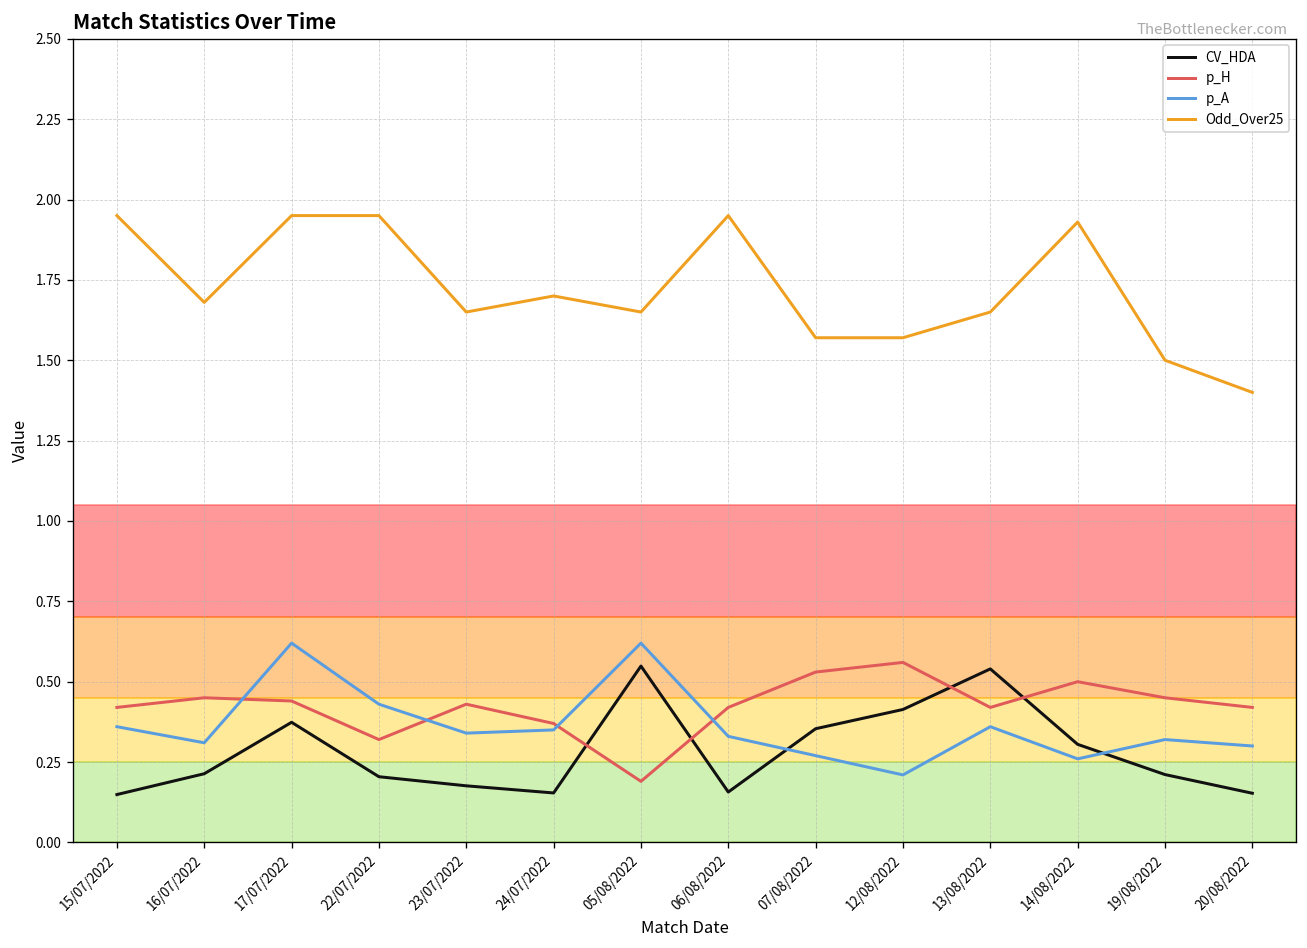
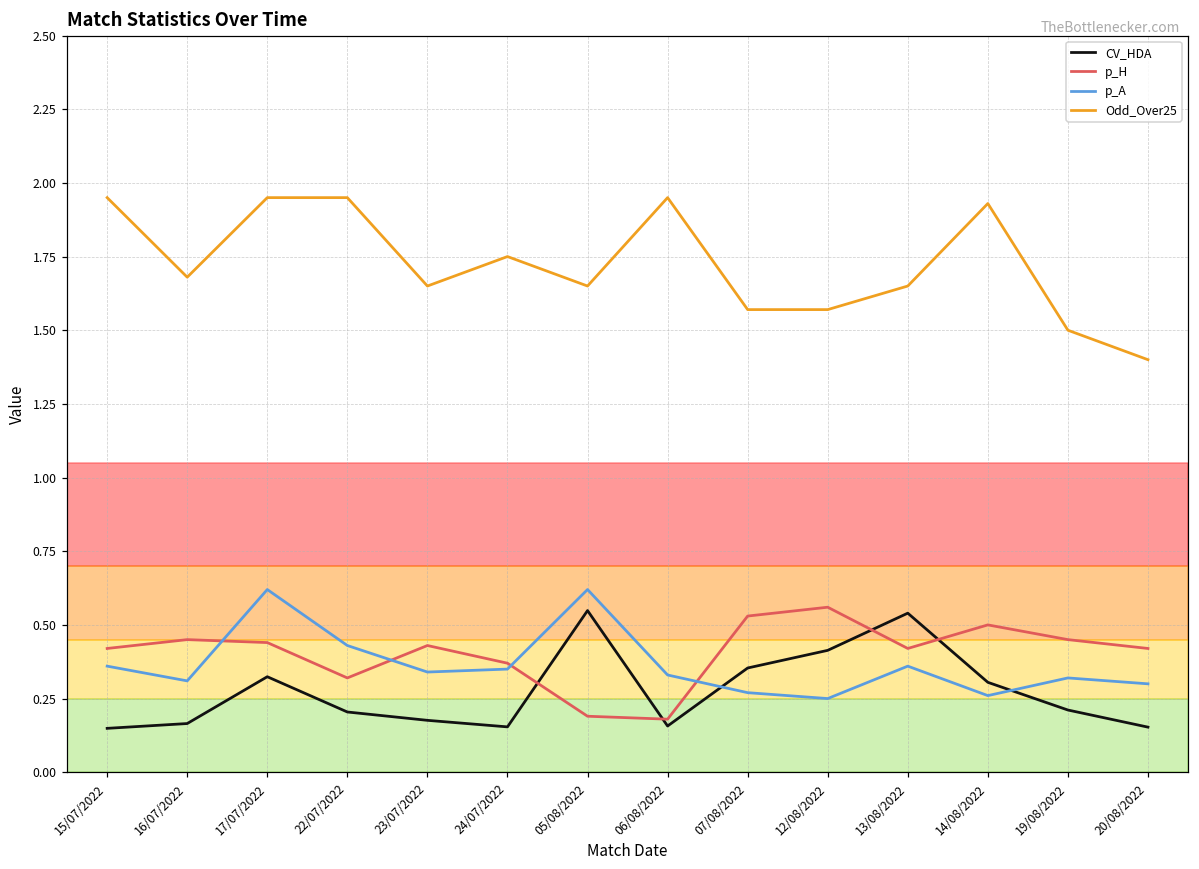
CV_HDA, 16/07/2022: 0.21 -> 0.17
CV_HDA, 17/07/2022: 0.37 -> 0.32
Odd_Over25, 24/07/2022: 1.70 -> 1.75
p_H, 06/08/2022: 0.42 -> 0.18
p_A, 12/08/2022: 0.21 -> 0.25
